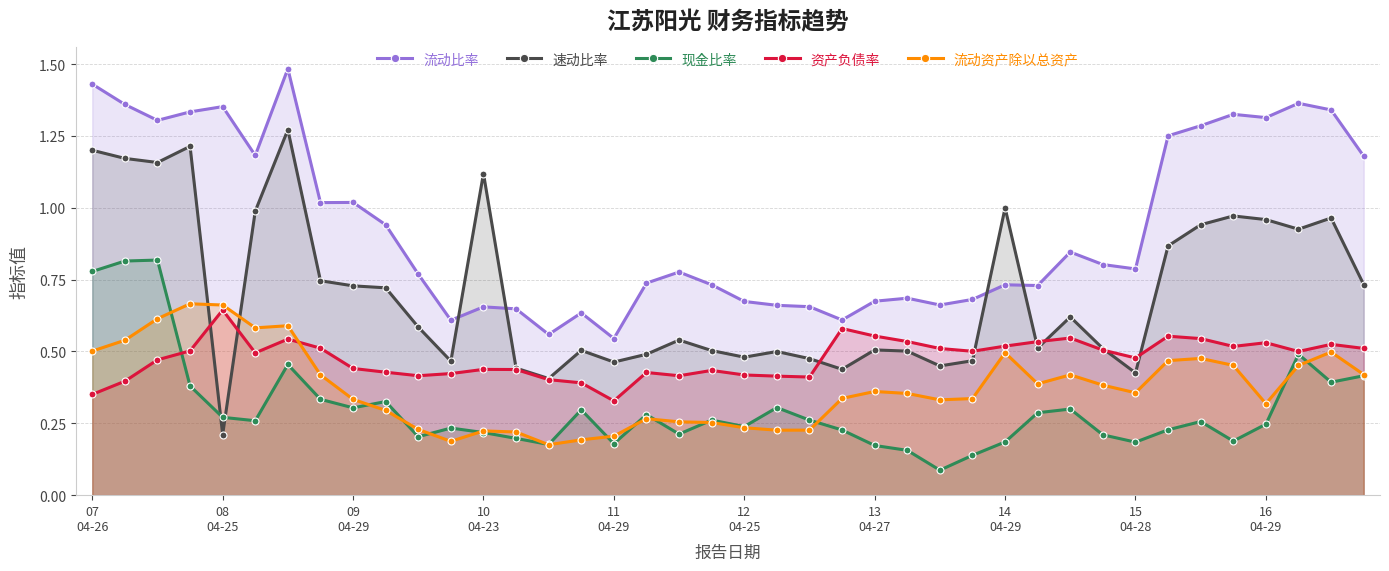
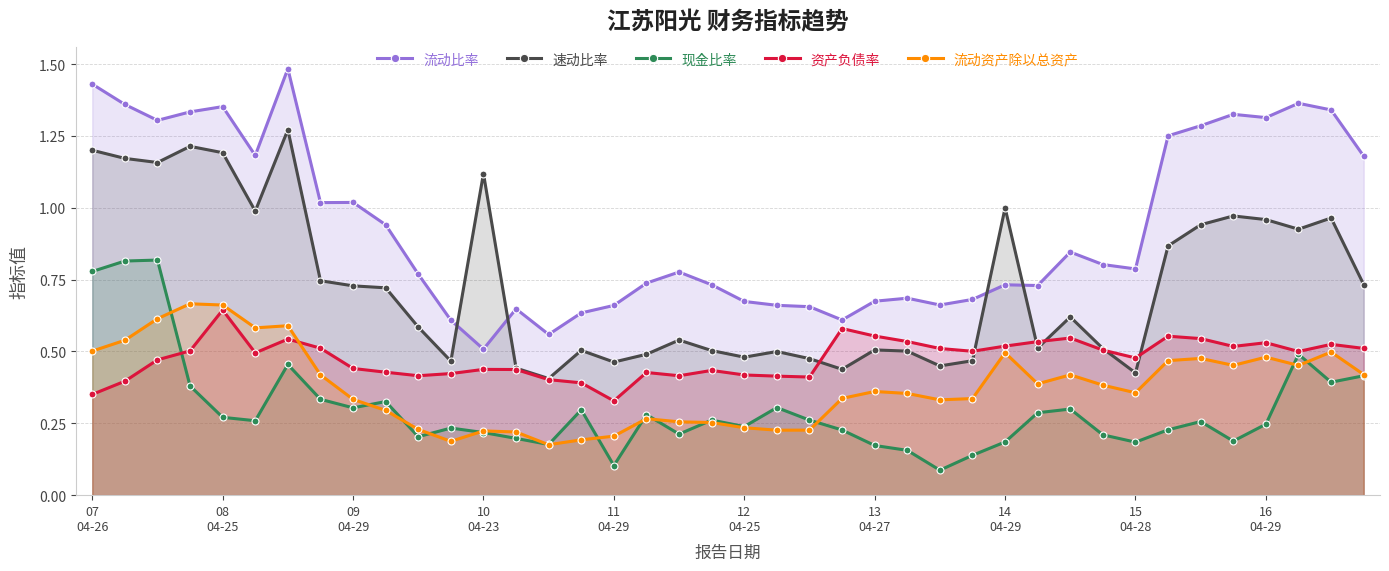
速动比率, 08 04-25: 0.21 -> 1.19
流动比率, 10 04-23: 0.66 -> 0.51
流动比率, 11 04-29: 0.55 -> 0.66
现金比率, 11 04-29: 0.18 -> 0.10
流动资产除以总资产, 16 04-29: 0.32 -> 0.48
